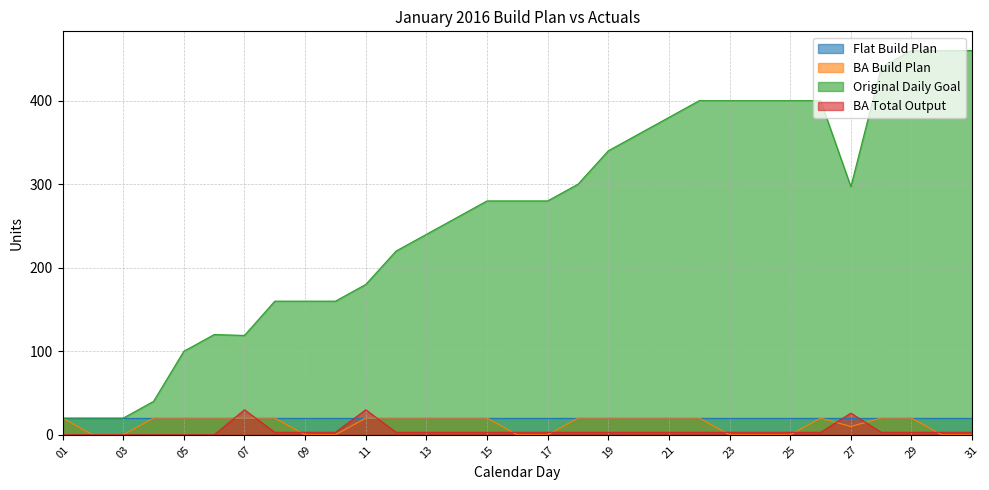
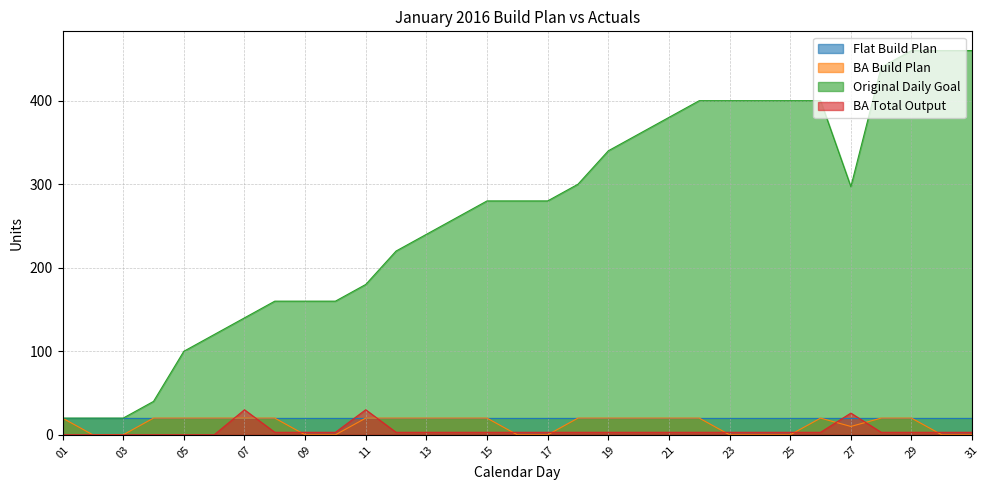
Original Daily Goal, 07: 120 -> 140
